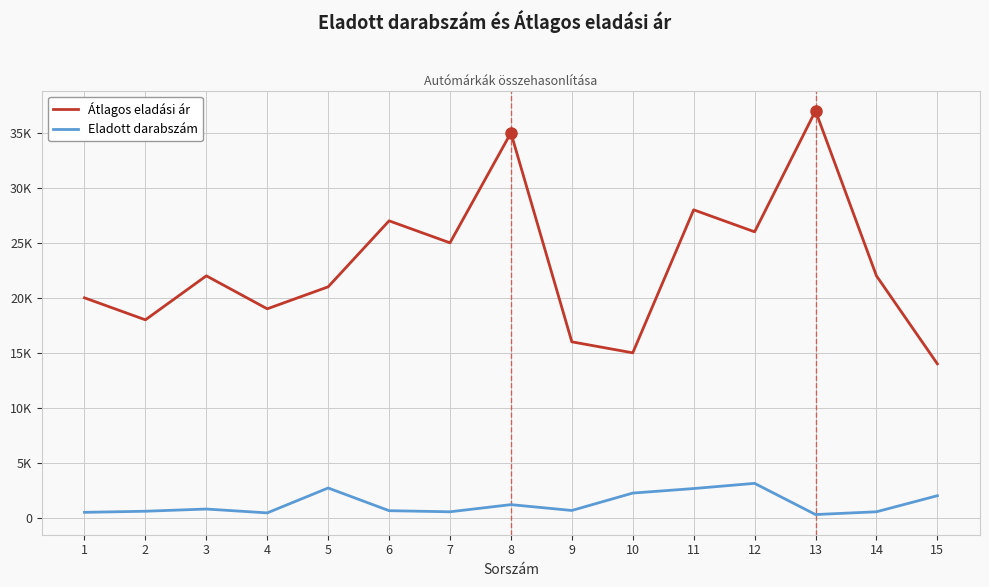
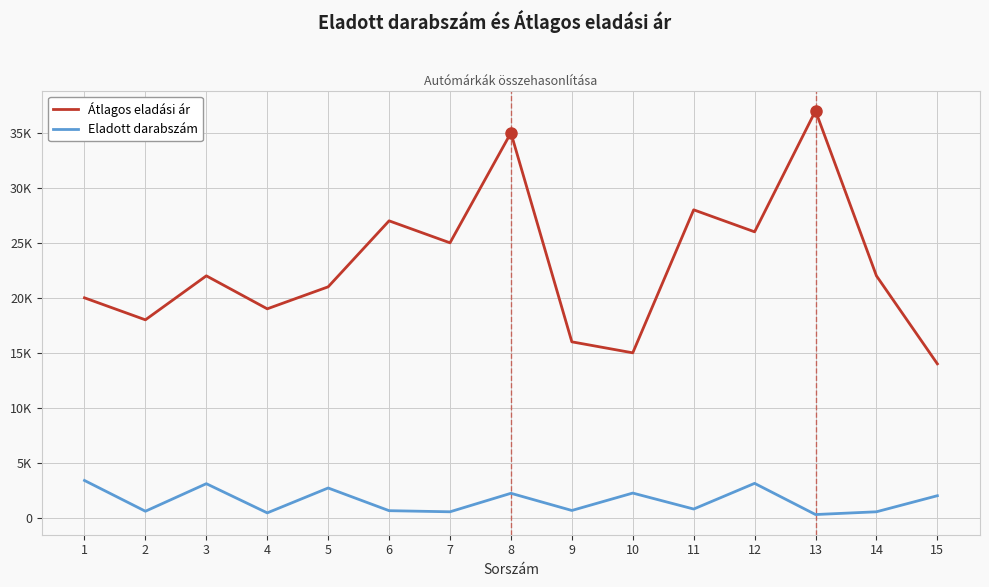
Eladott darabszám, 1: 500 -> 3400
Eladott darabszám, 3: 800 -> 3100
Eladott darabszám, 8: 1200 -> 2200
Eladott darabszám, 11: 2700 -> 800
